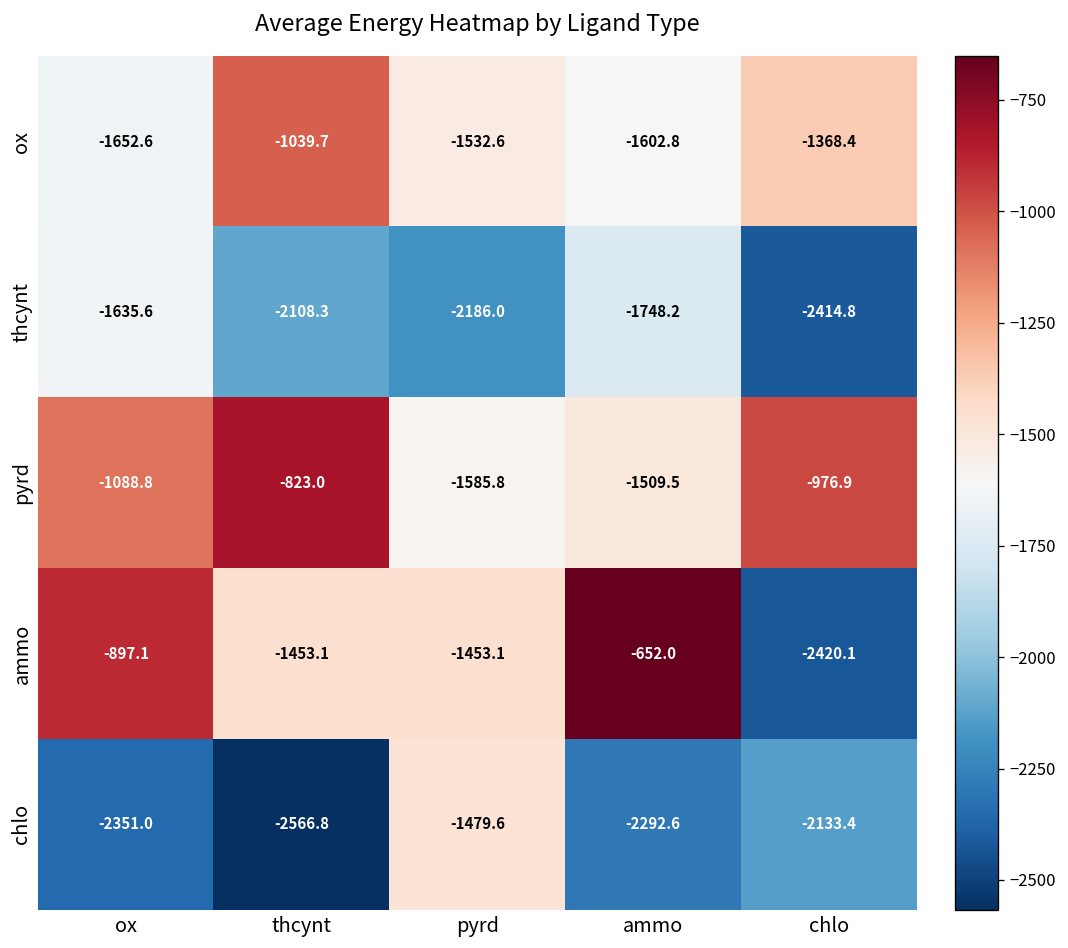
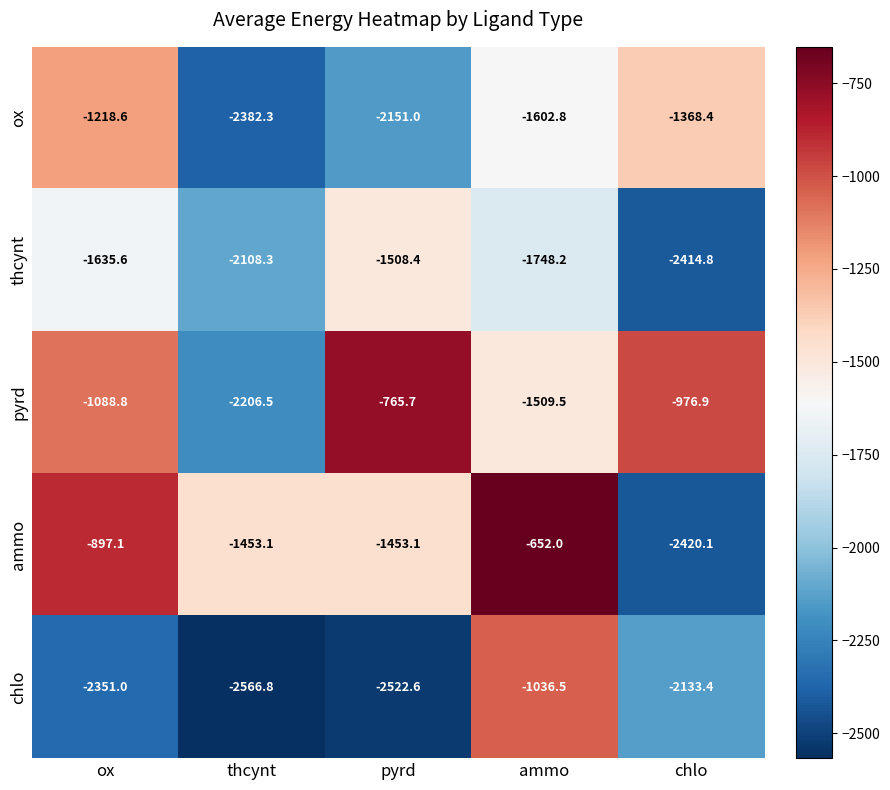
ox, ox: -1652.6 -> -1218.6
ox, thcynt: -1039.7 -> -2382.3
ox, pyrd: -1532.6 -> -2151.0
thcynt, pyrd: -2186.0 -> -1508.4
pyrd, thcynt: -823.0 -> -2206.5
pyrd, pyrd: -1585.8 -> -765.7
chlo, pyrd: -1479.6 -> -2522.6
chlo, ammo: -2292.6 -> -1036.5
